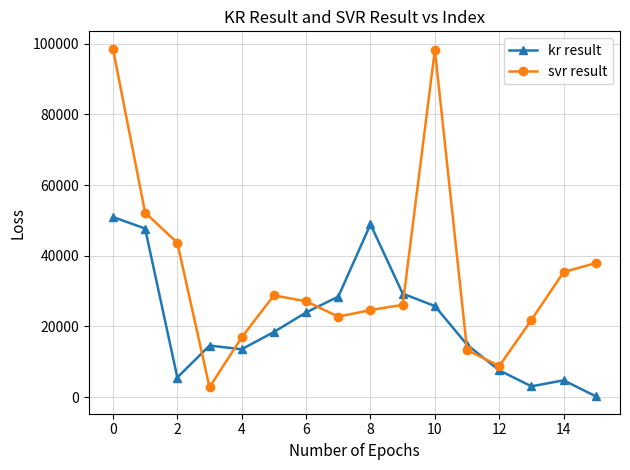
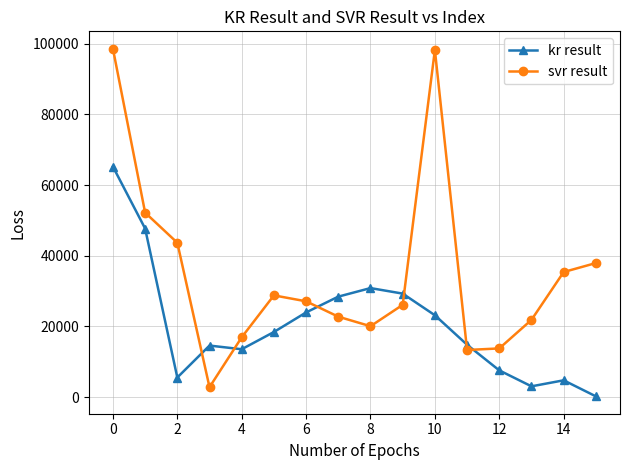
kr result, 0: 51000 -> 65000
kr result, 8: 49000 -> 31000
svr result, 8: 25000 -> 20000
kr result, 10: 26000 -> 23000
svr result, 12: 9000 -> 14000
